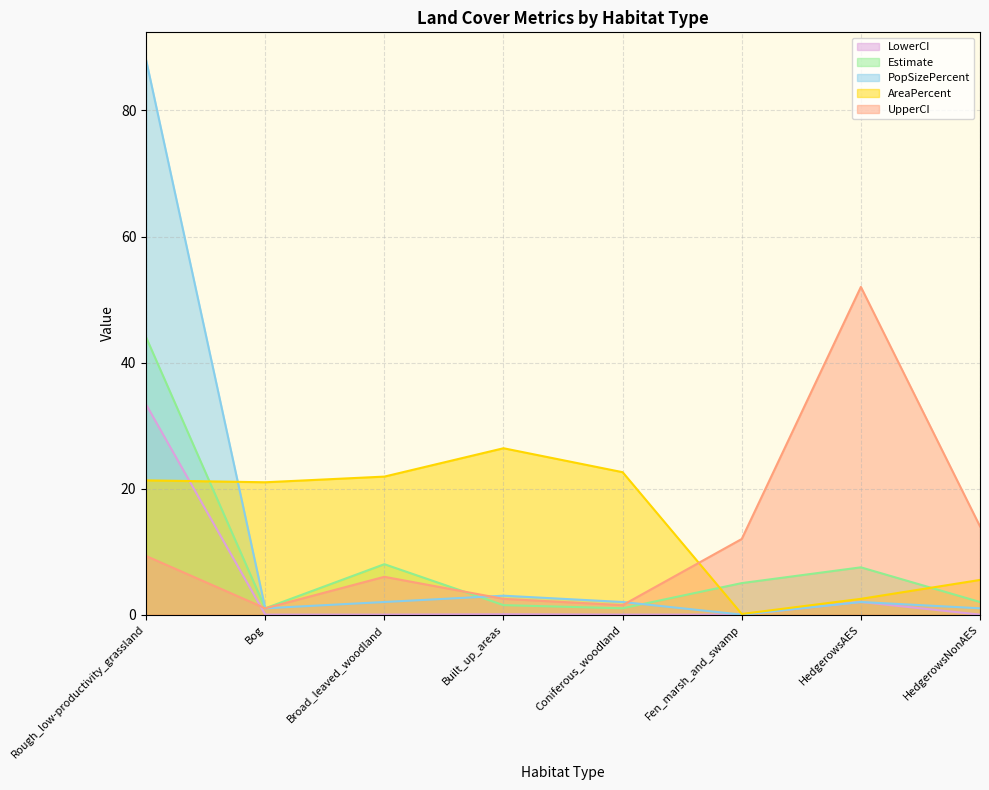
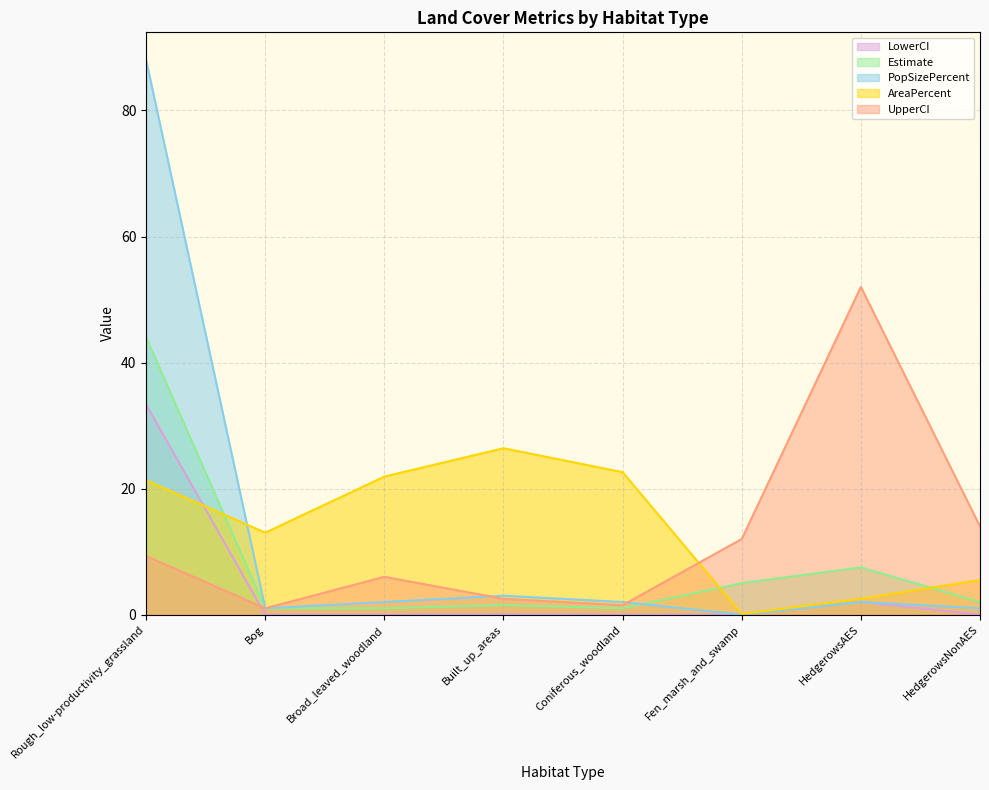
AreaPercent, Bog: 21 -> 13
Estimate, Broad_leaved_woodland: 8 -> 1
